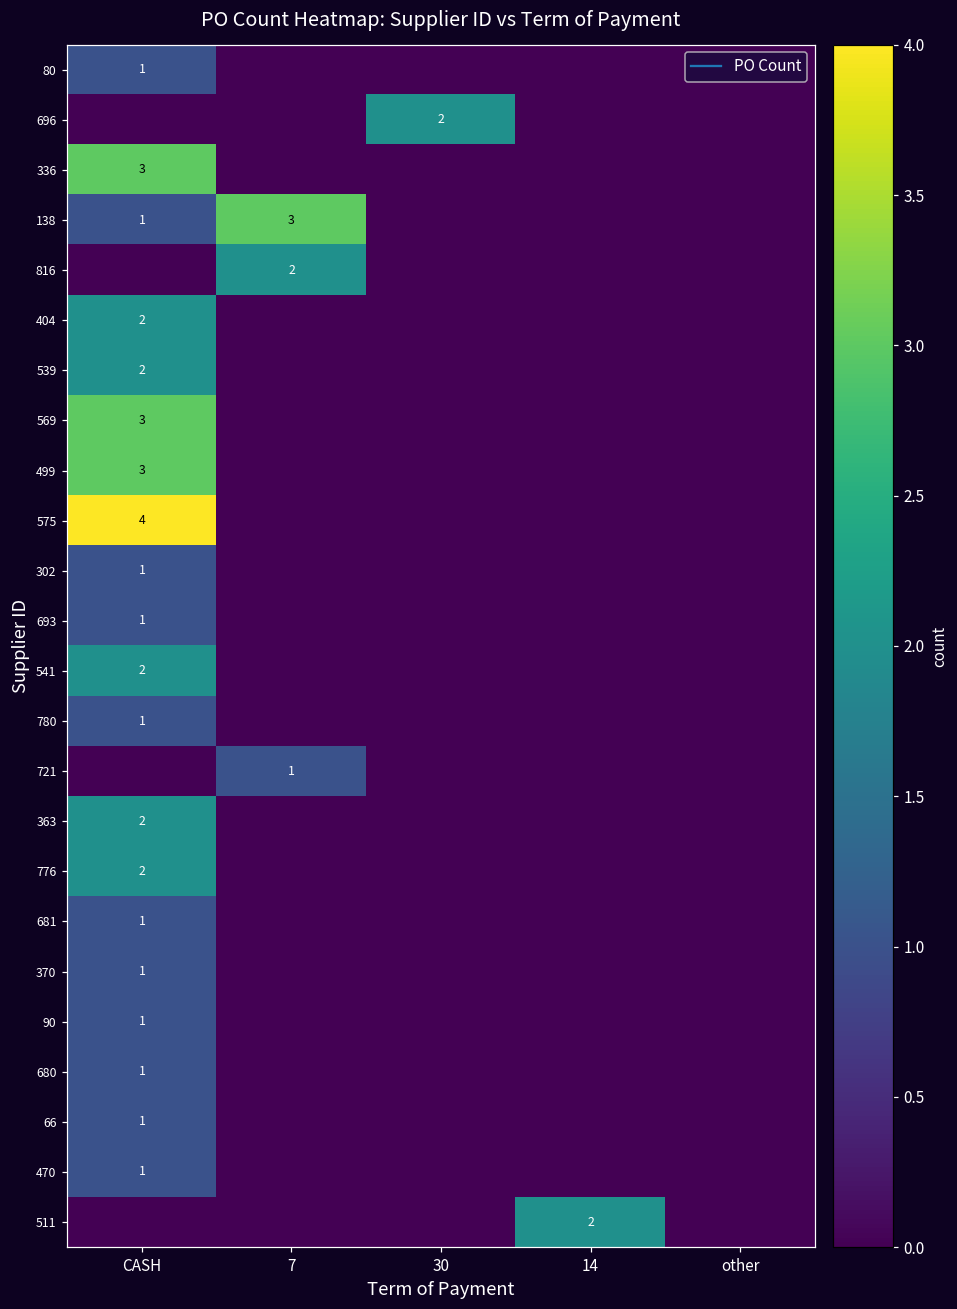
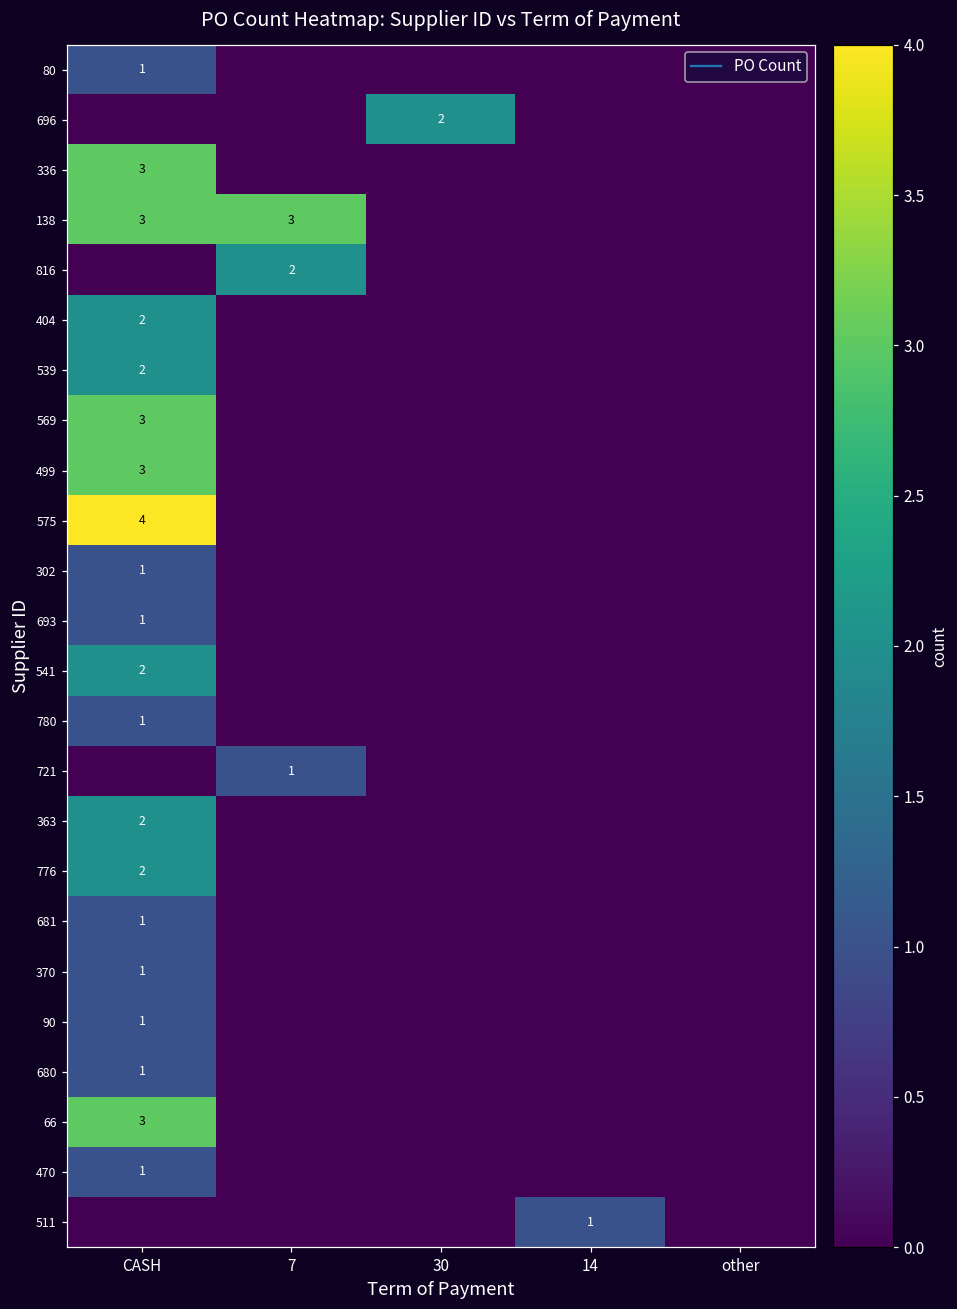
138, CASH: 1 -> 3
66, CASH: 1 -> 3
511, 14: 2 -> 1
